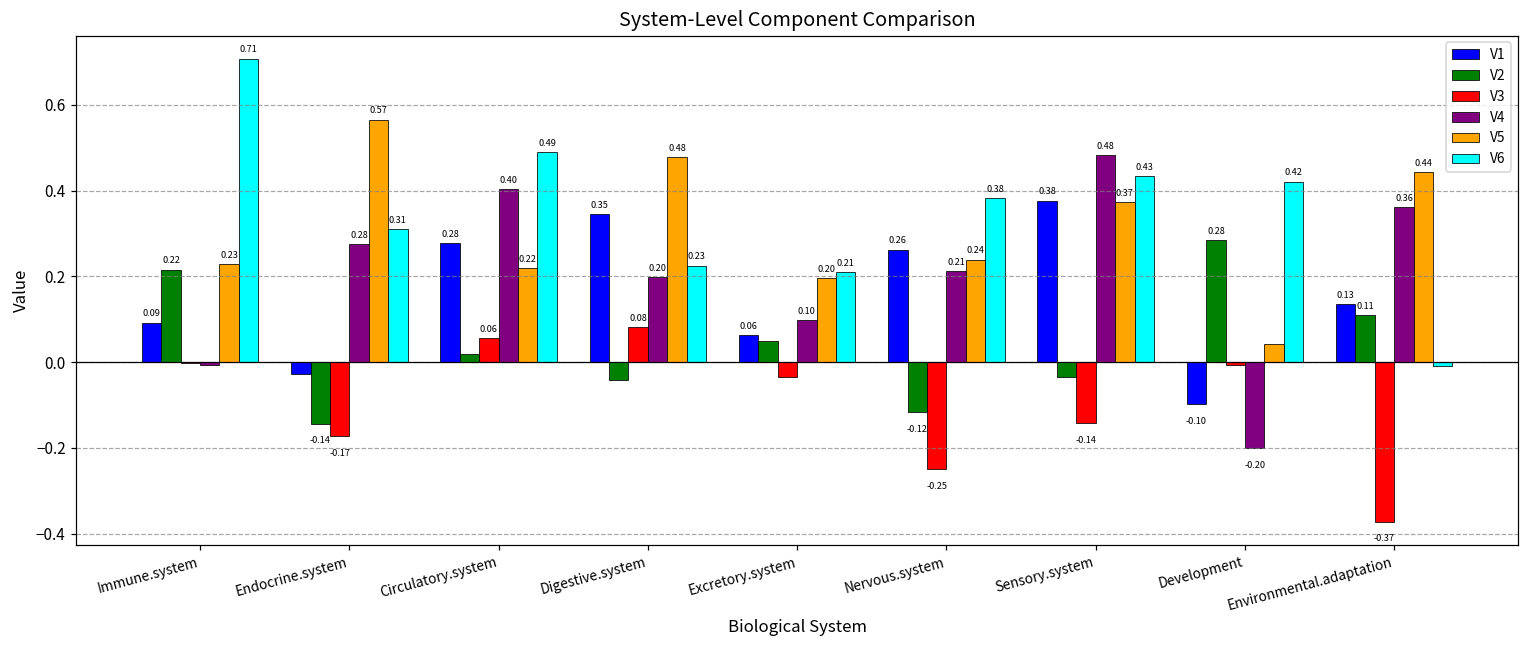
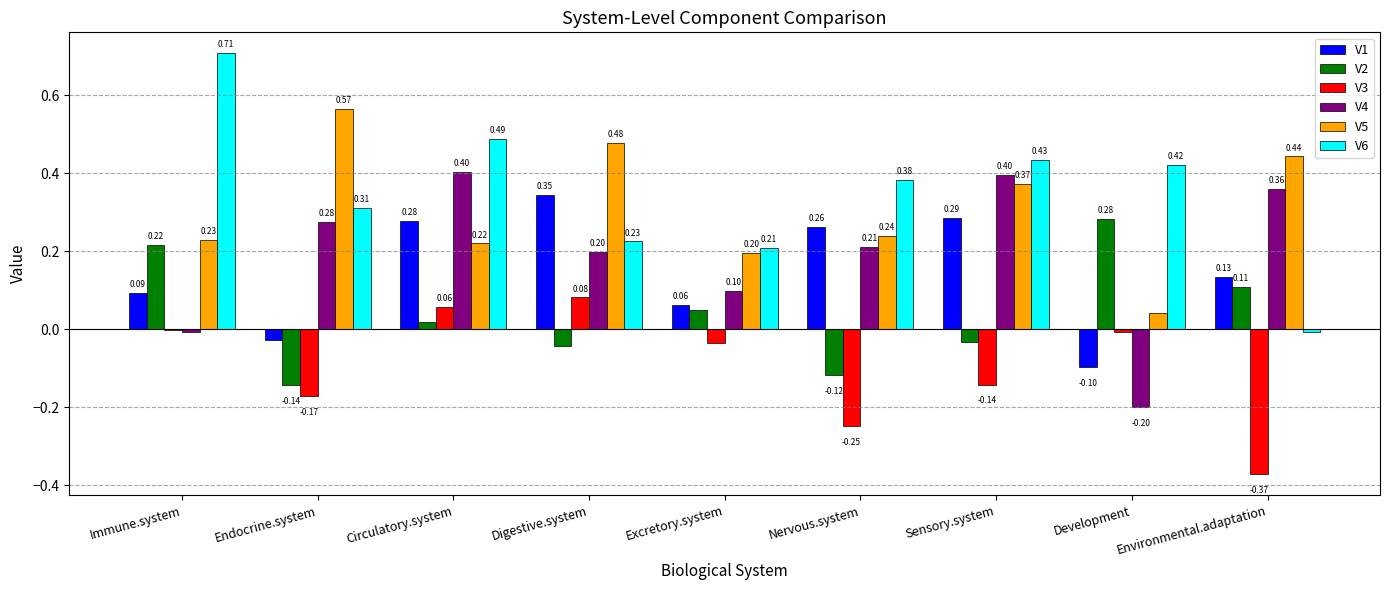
V1, Sensory.system: 0.38 -> 0.29
V4, Sensory.system: 0.48 -> 0.40
